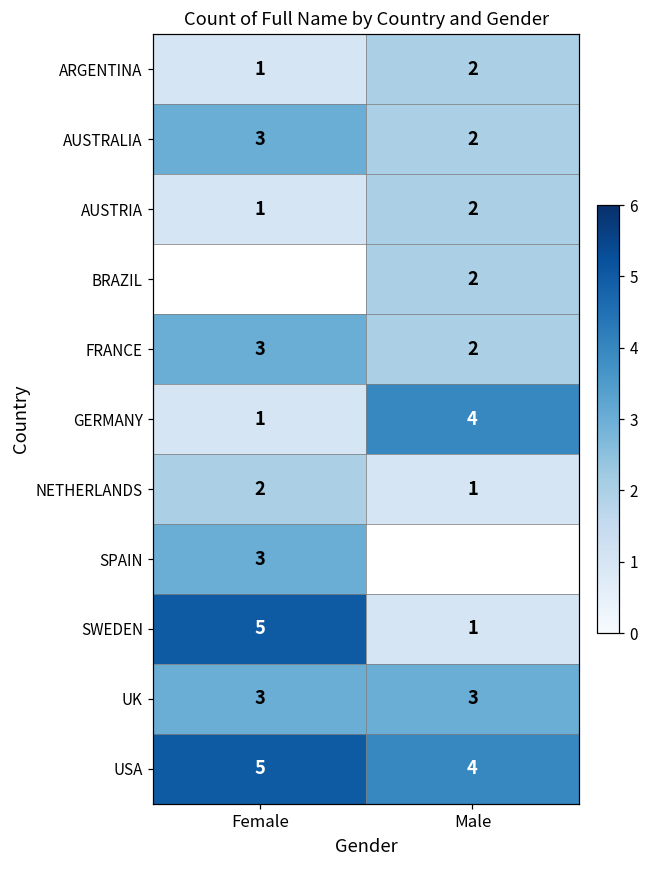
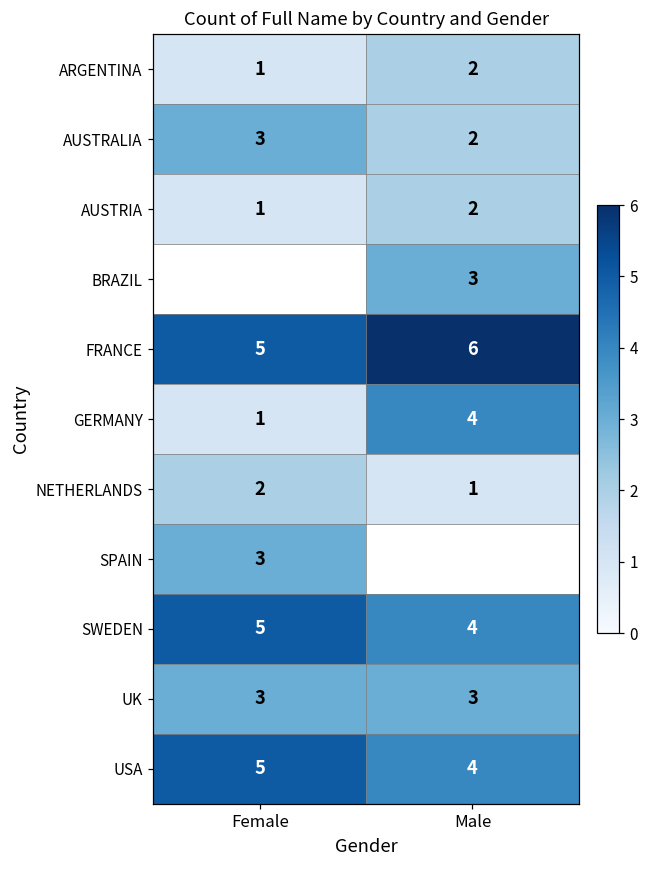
BRAZIL, Male: 2 -> 3
FRANCE, Female: 3 -> 5
FRANCE, Male: 2 -> 6
SWEDEN, Male: 1 -> 4
